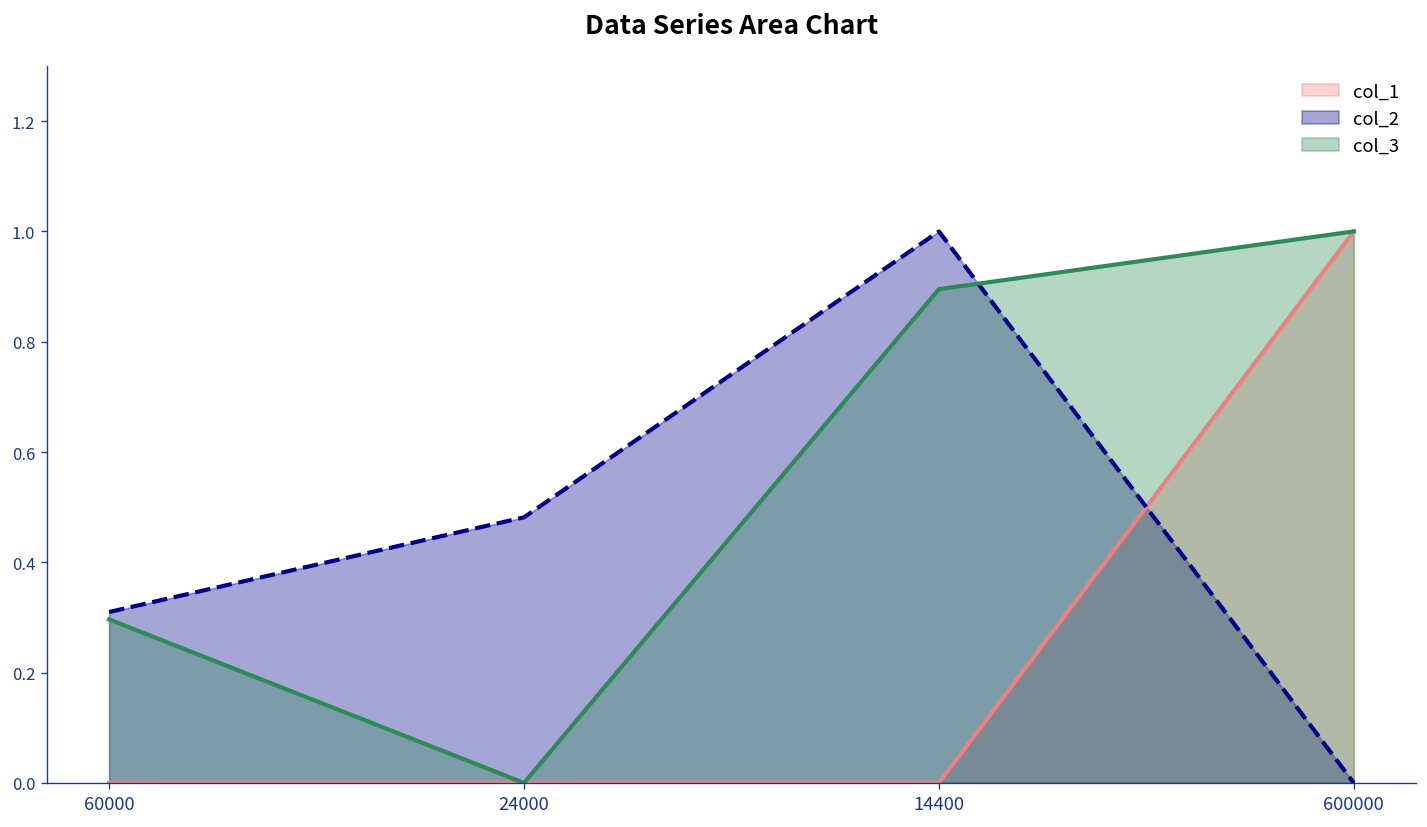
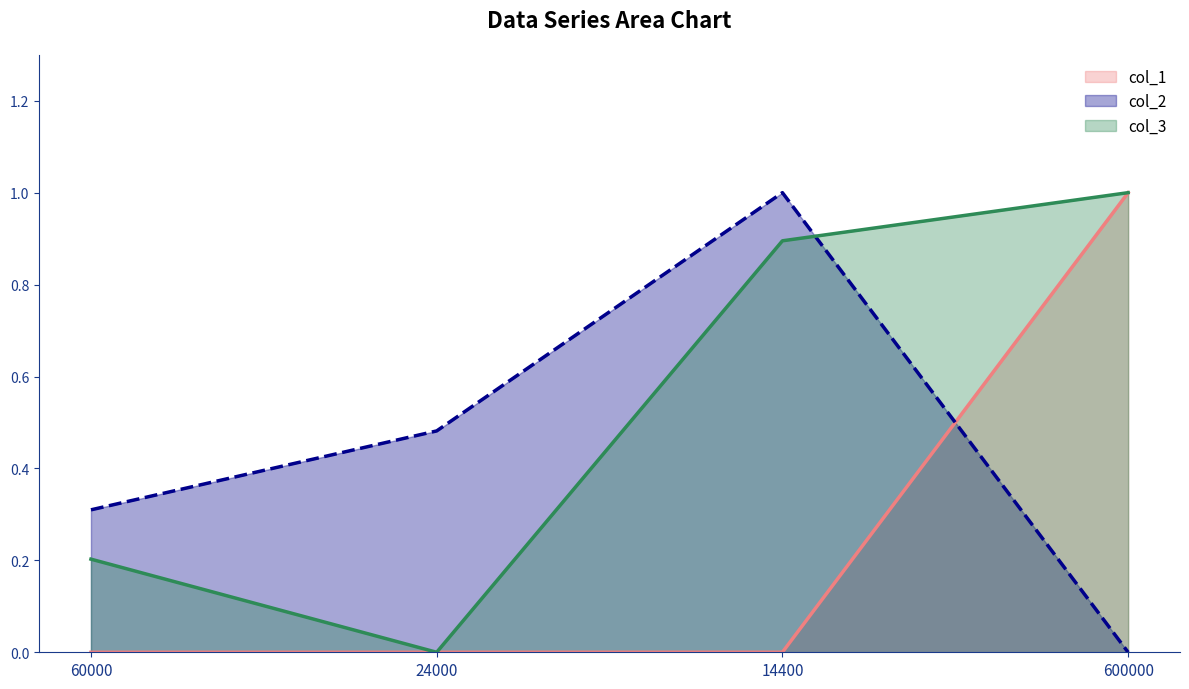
col_3, 60000: 0.30 -> 0.20
